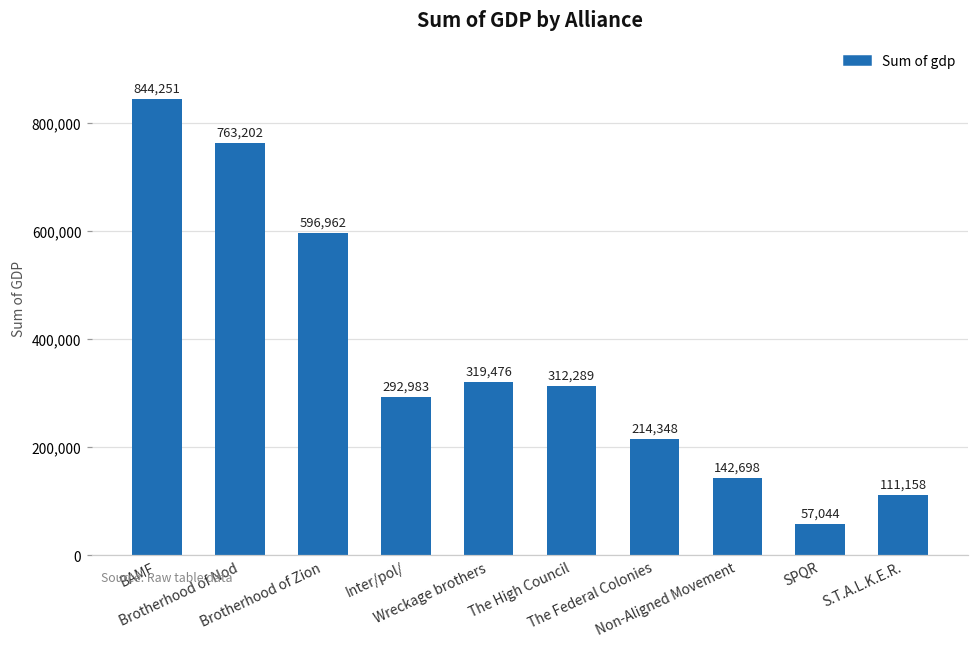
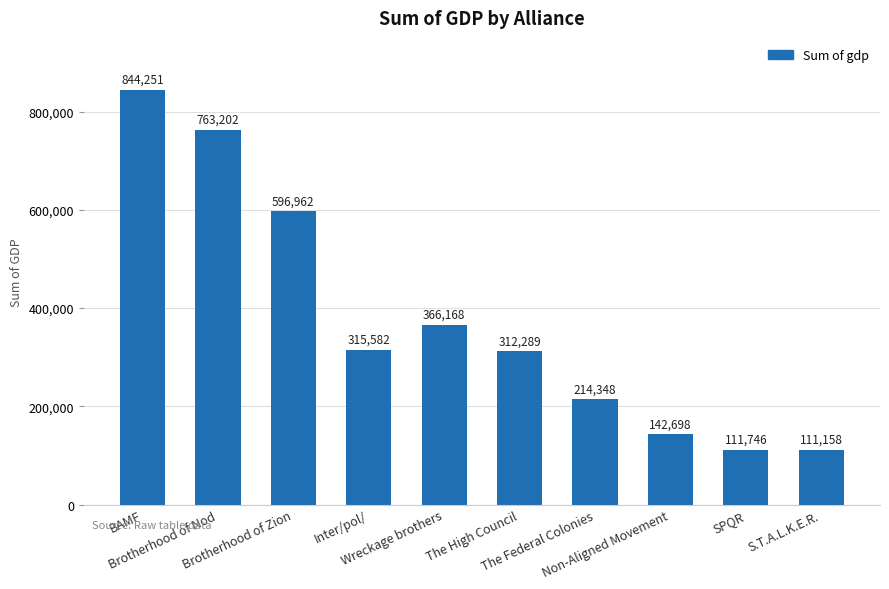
Inter/pol/: 292,983 -> 315,582
Wreckage brothers: 319,476 -> 366,168
SPQR: 57,044 -> 111,746
